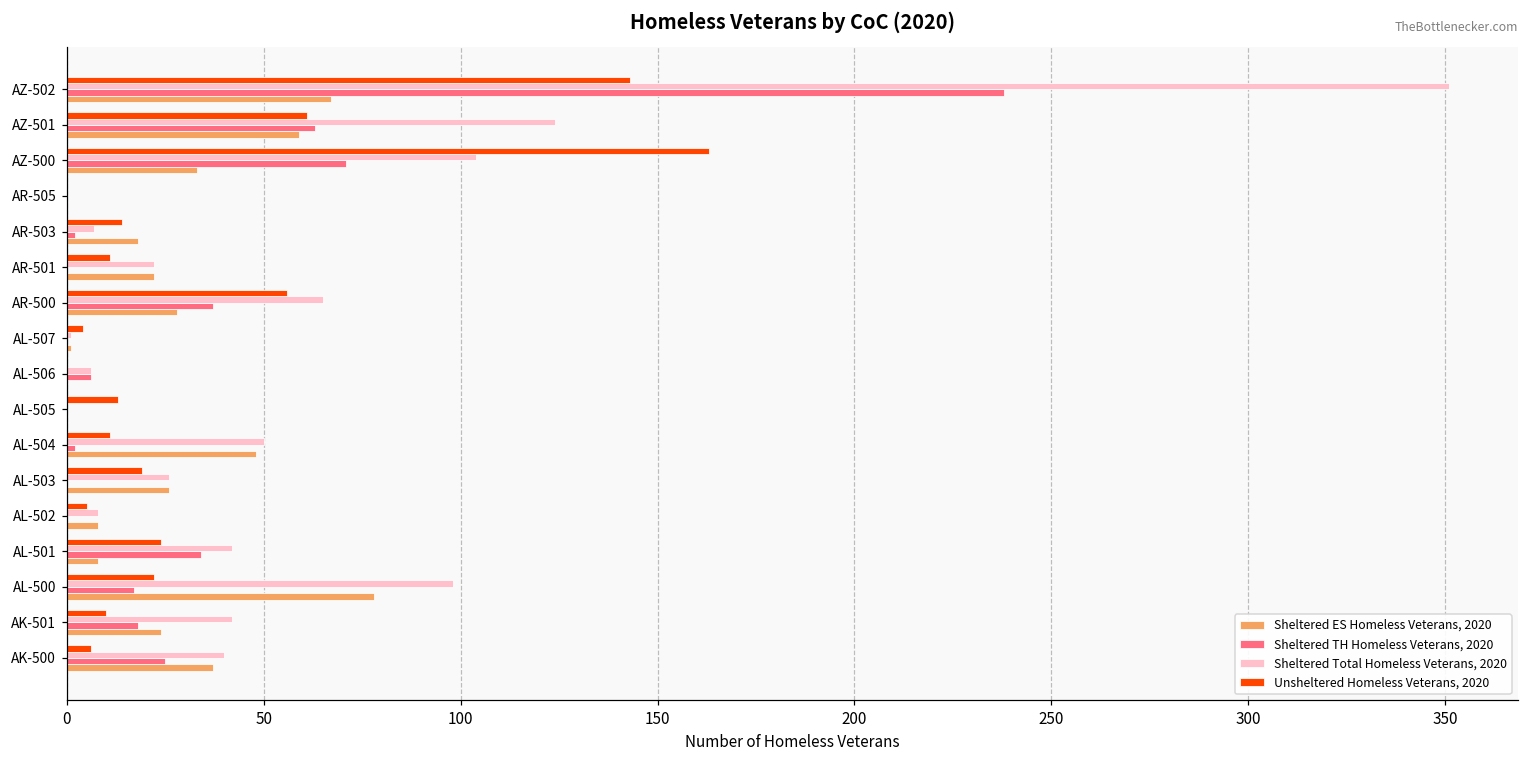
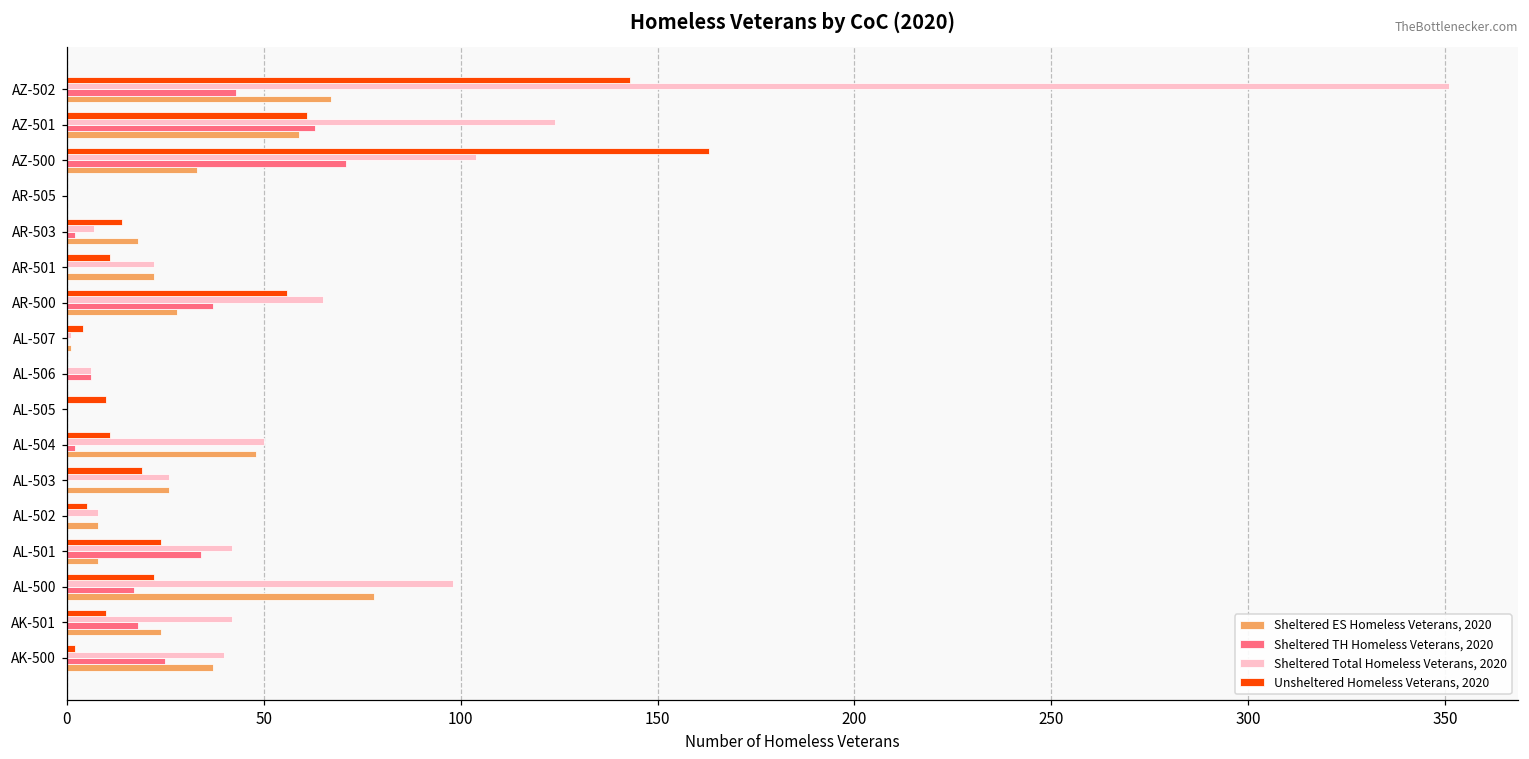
Sheltered TH Homeless Veterans, 2020, AZ-502: 238 -> 43
Unsheltered Homeless Veterans, 2020, AL-505: 13 -> 10
Unsheltered Homeless Veterans, 2020, AK-500: 6 -> 2
